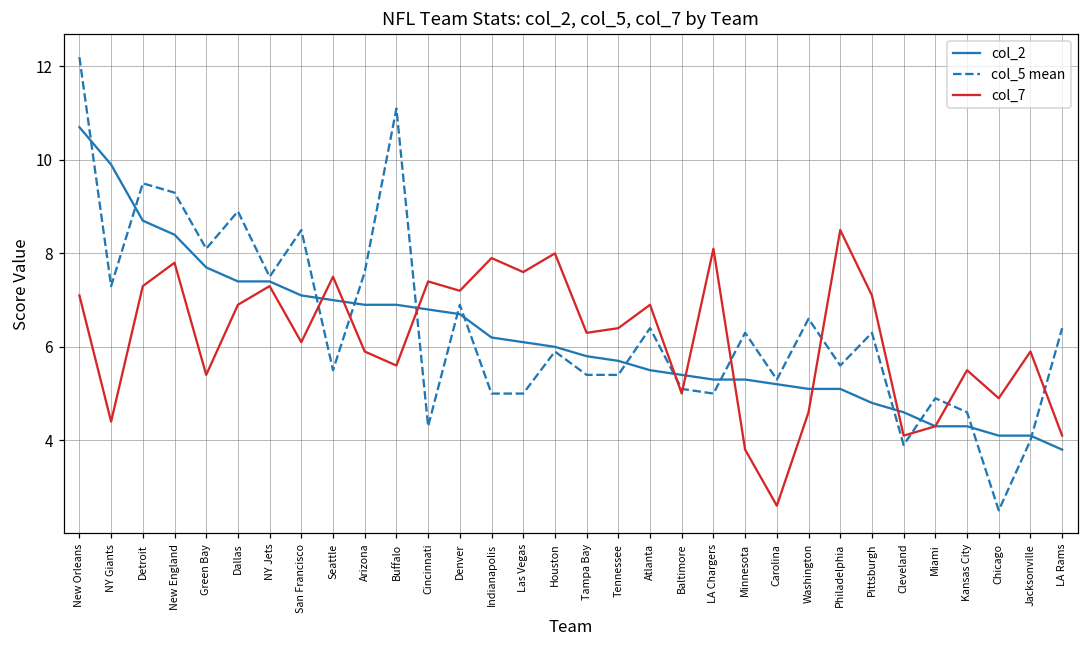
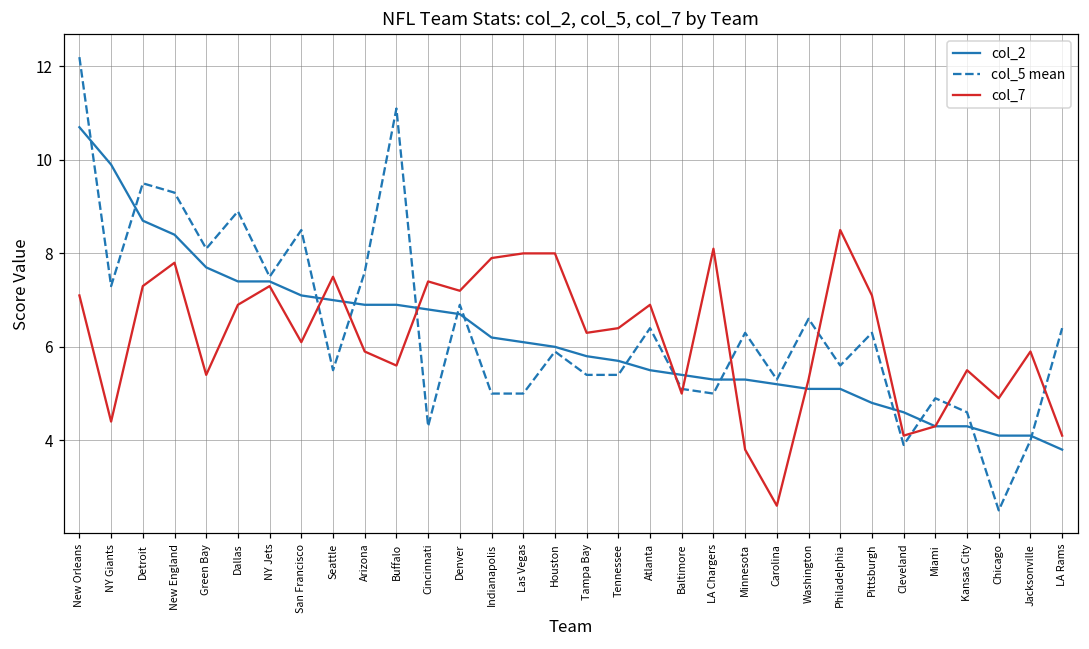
col_7, Las Vegas: 7.6 -> 8.0
col_7, Washington: 4.6 -> 5.3
